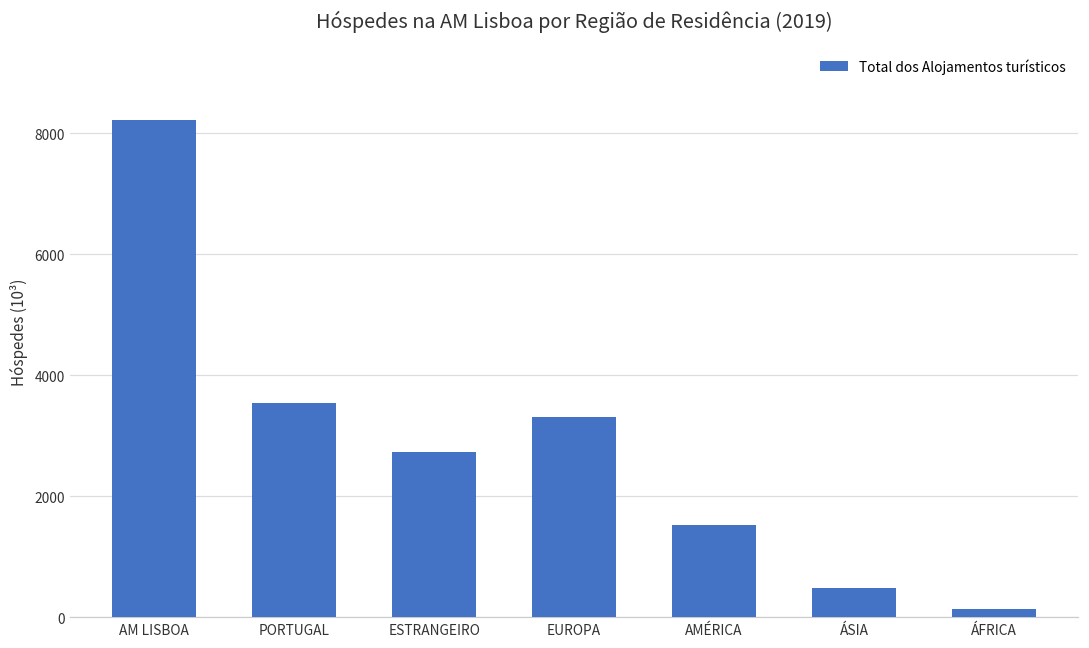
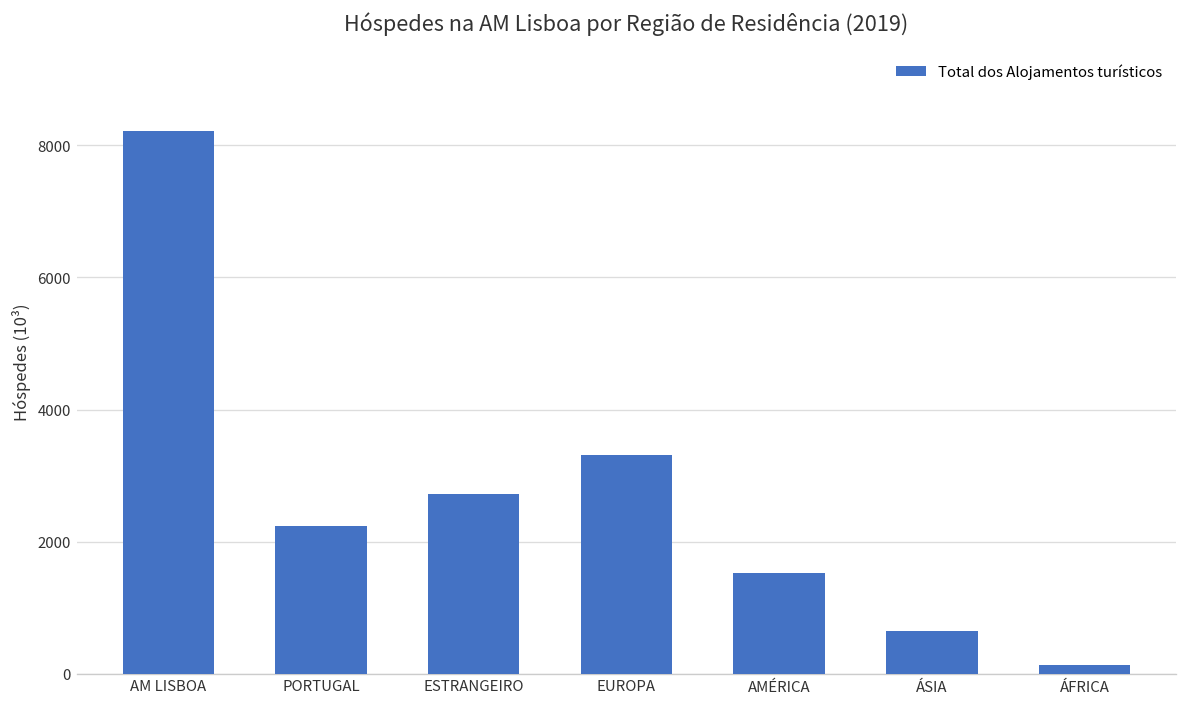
PORTUGAL: 3500 -> 2200
ÁSIA: 500 -> 600
